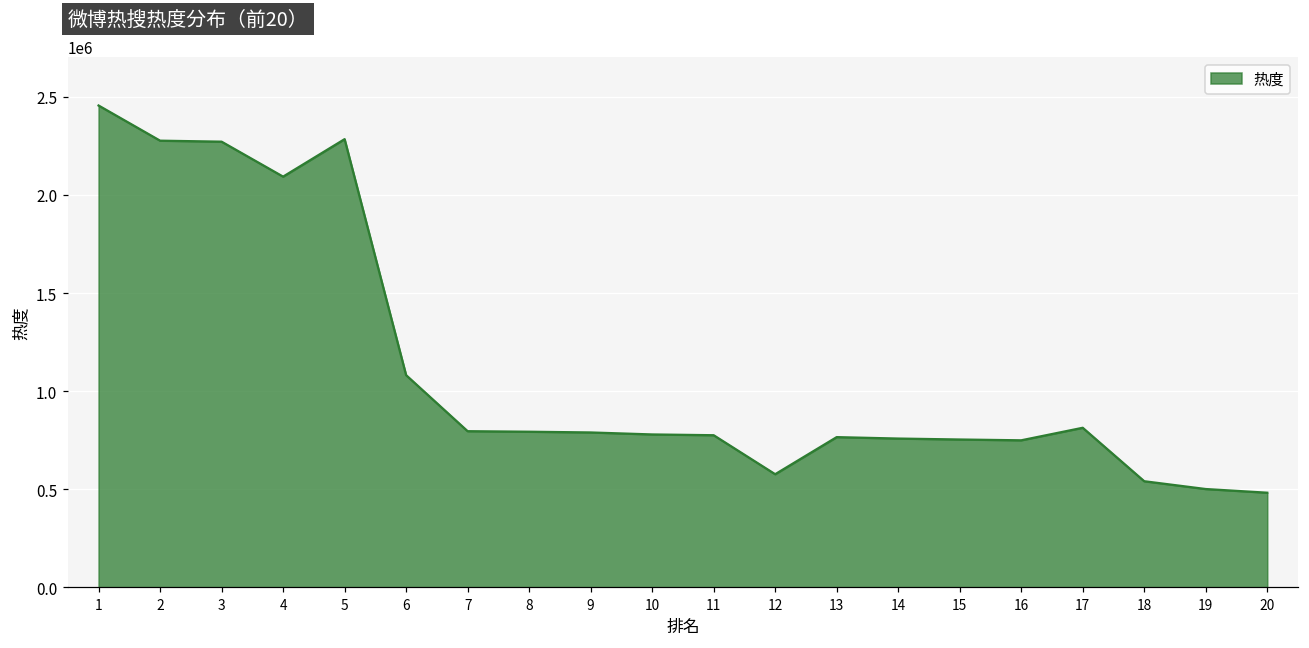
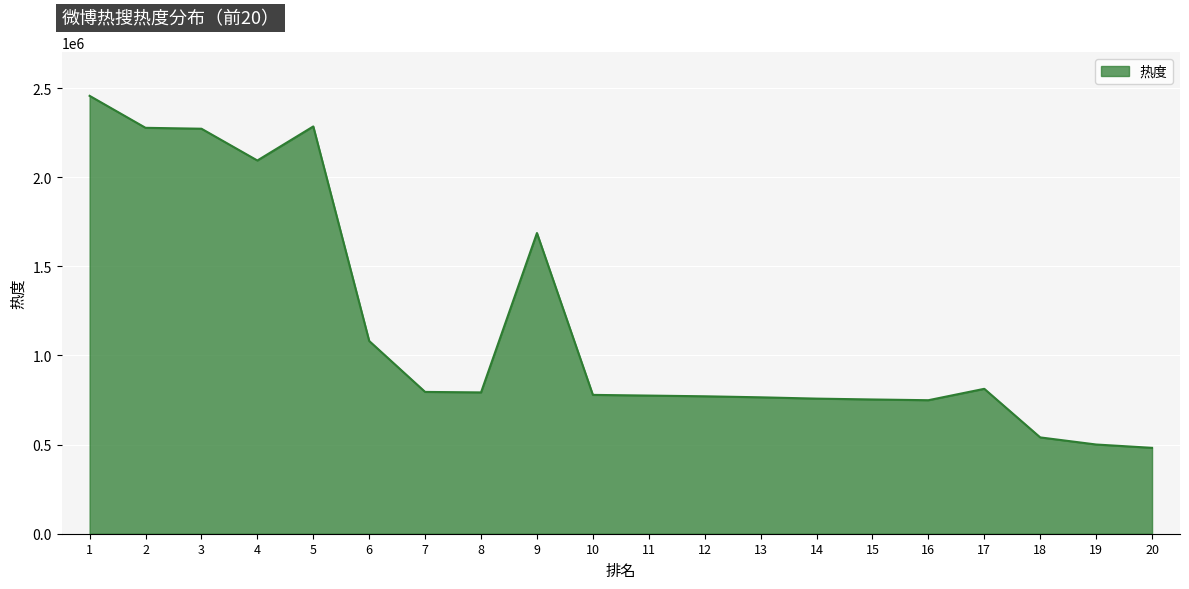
9: 790000 -> 1690000
12: 580000 -> 770000
